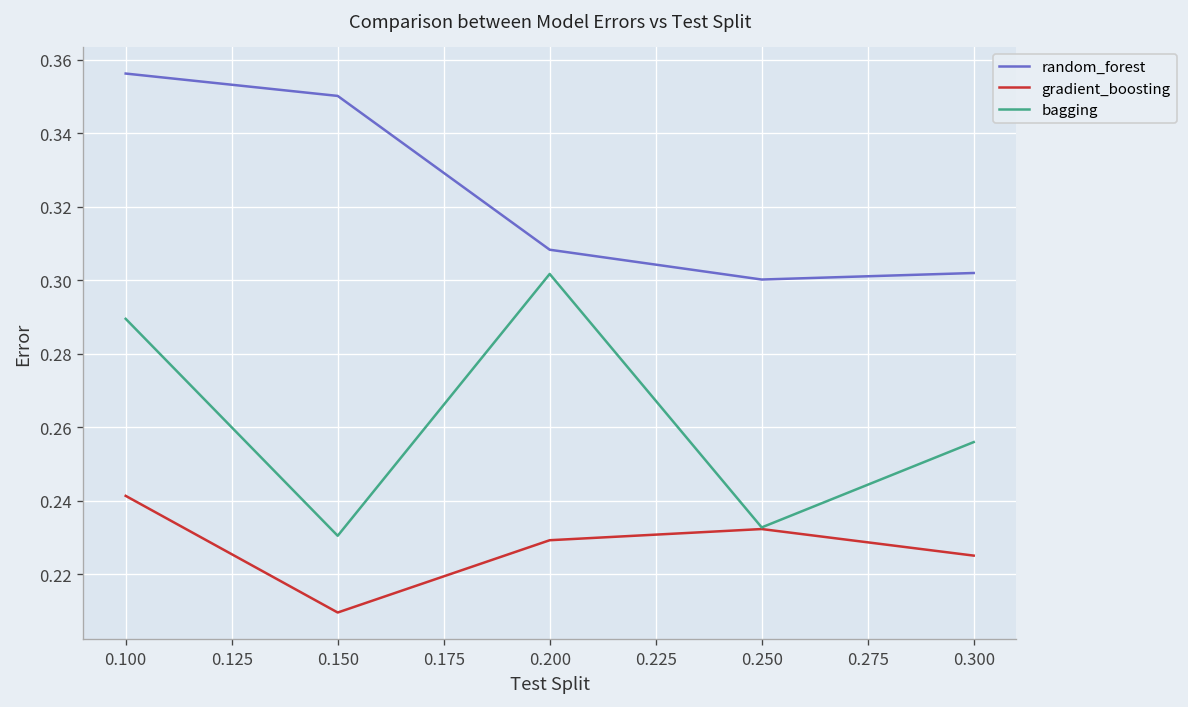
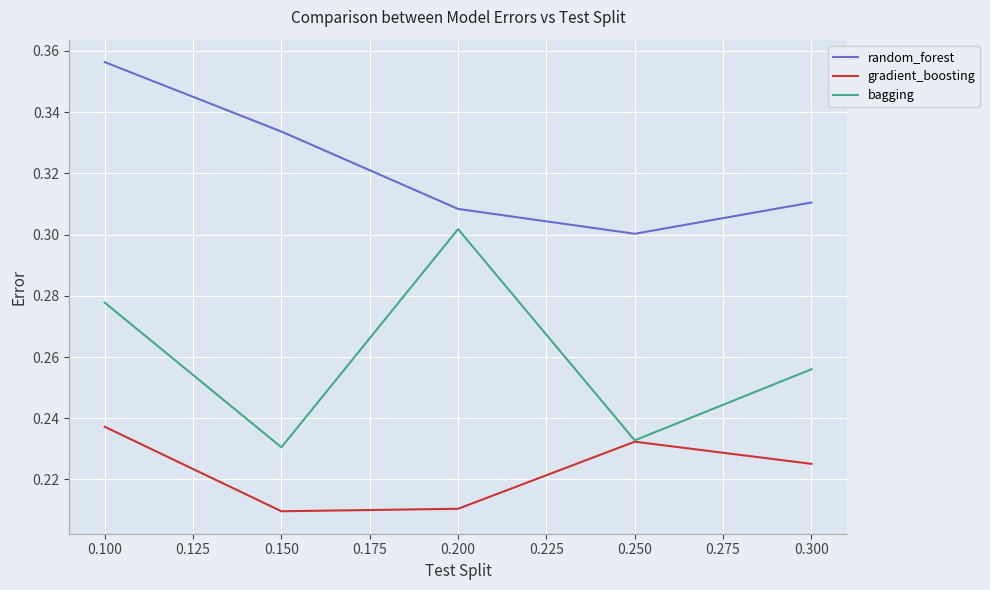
gradient_boosting, 0.100: 0.241 -> 0.237
bagging, 0.100: 0.290 -> 0.278
random_forest, 0.150: 0.350 -> 0.334
gradient_boosting, 0.200: 0.229 -> 0.210
random_forest, 0.300: 0.302 -> 0.310
